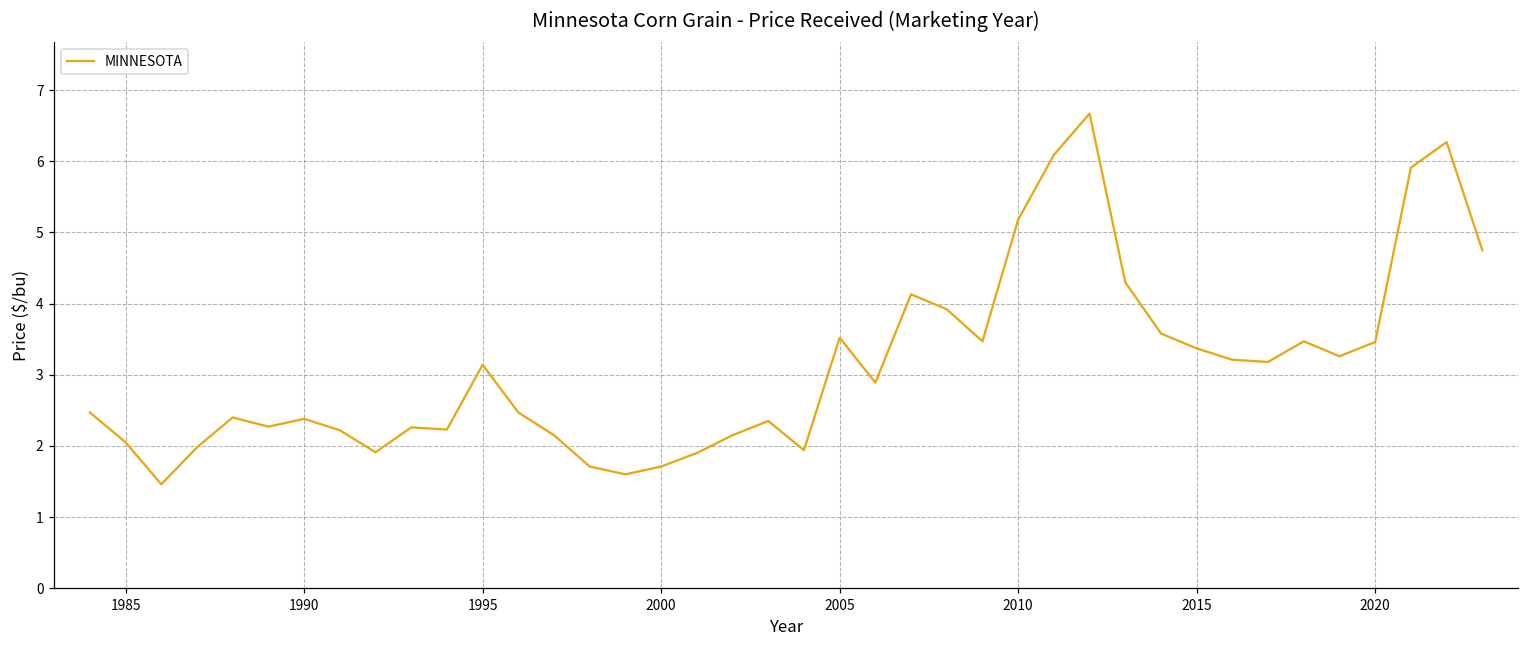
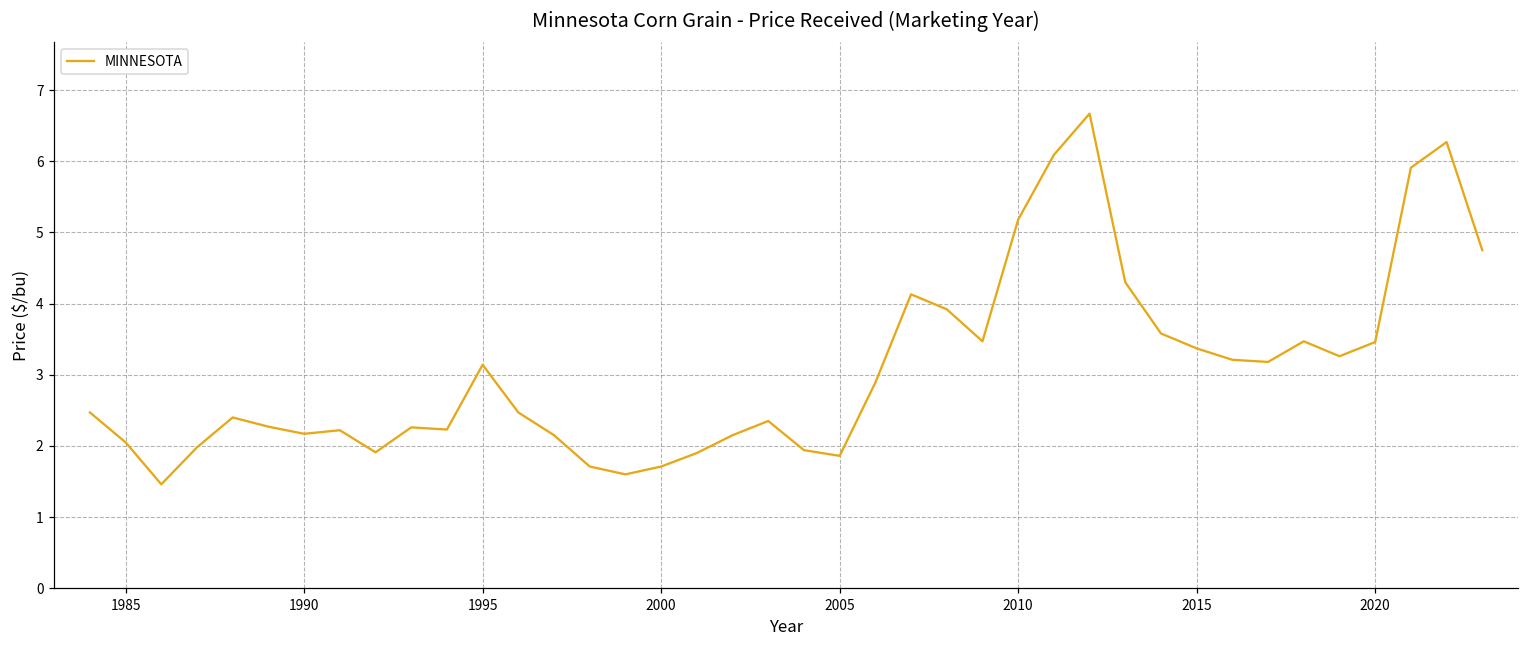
1990: 2.4 -> 2.2
2005: 3.5 -> 1.9
